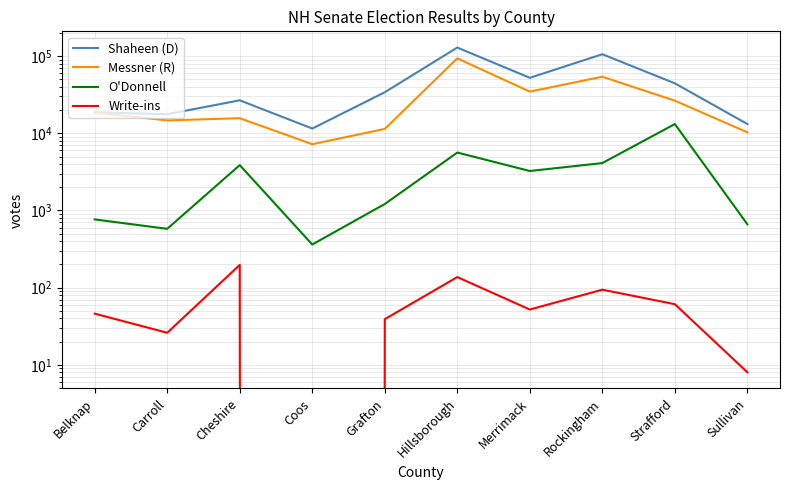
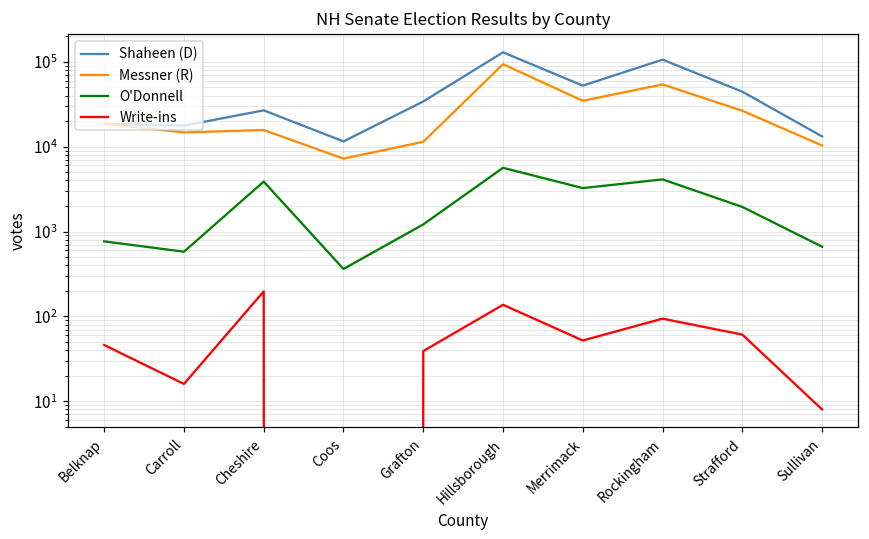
Write-ins, Carroll: 26 -> 16
O'Donnell, Strafford: 13000 -> 1900
